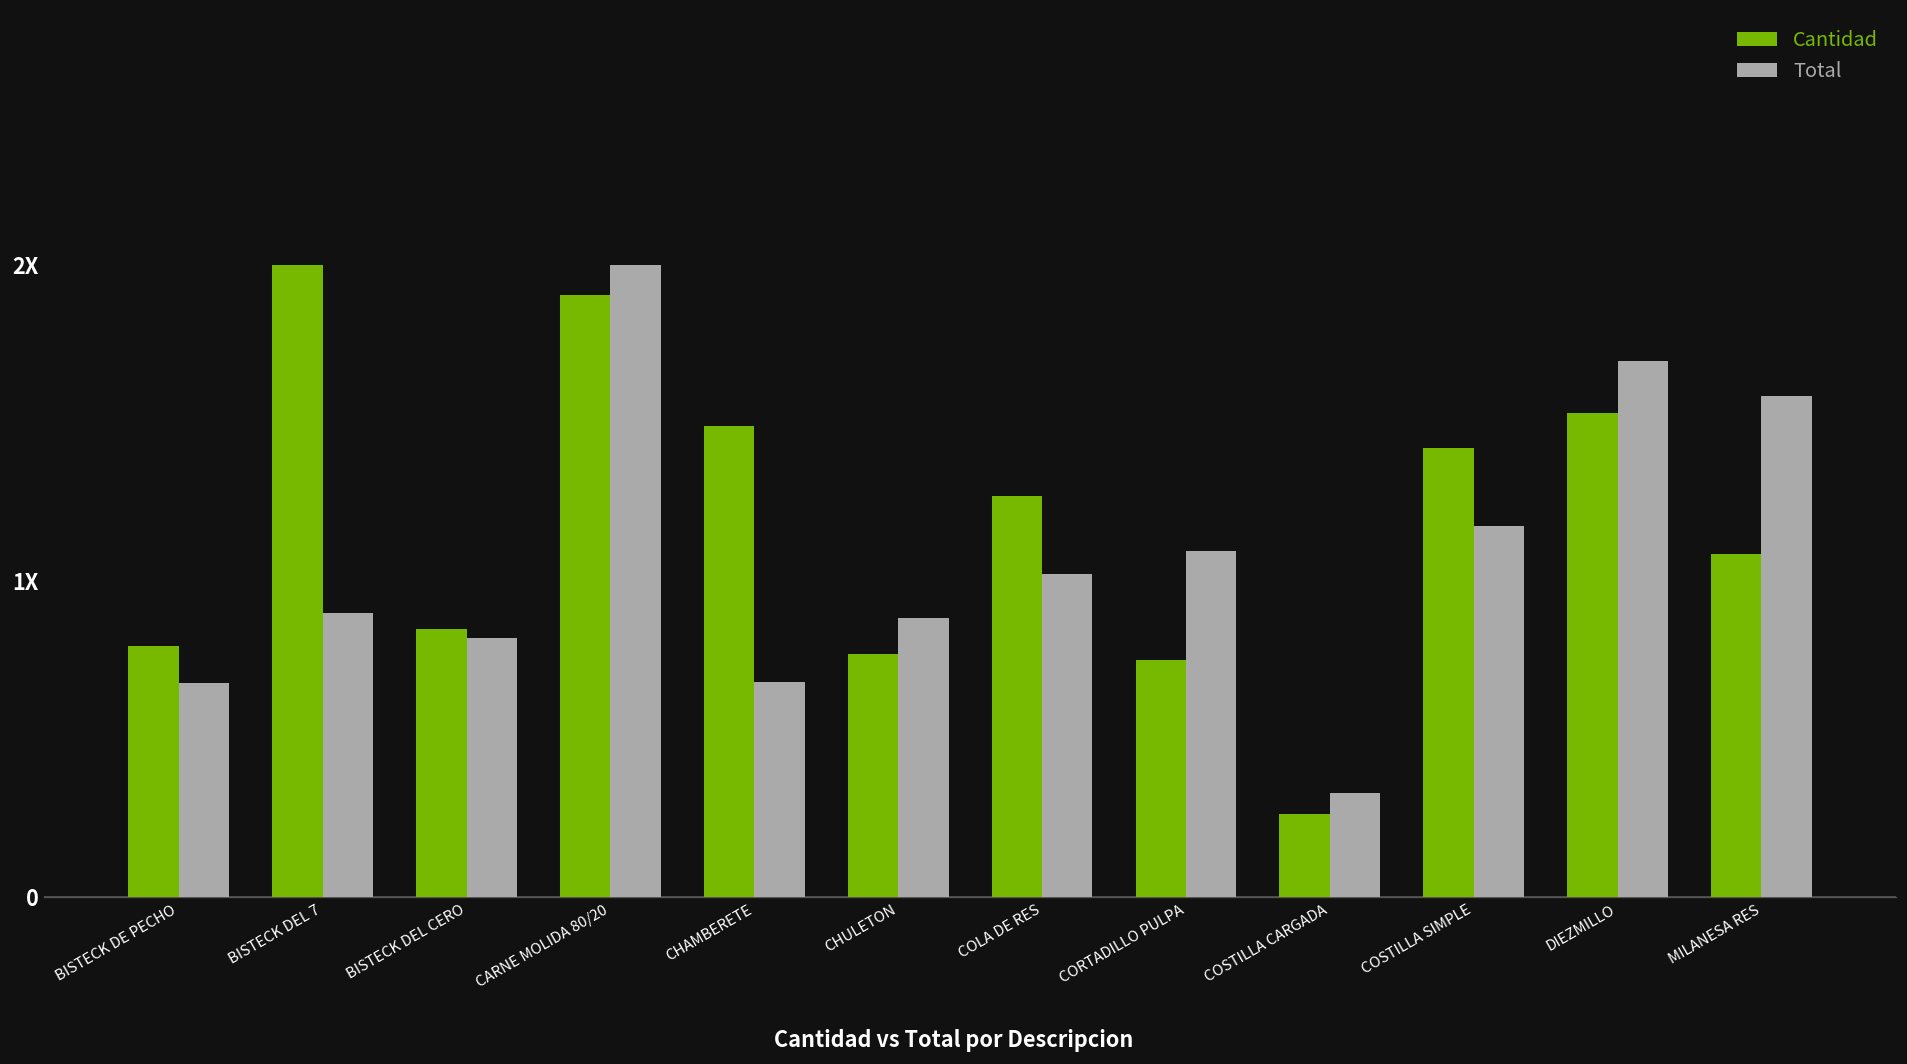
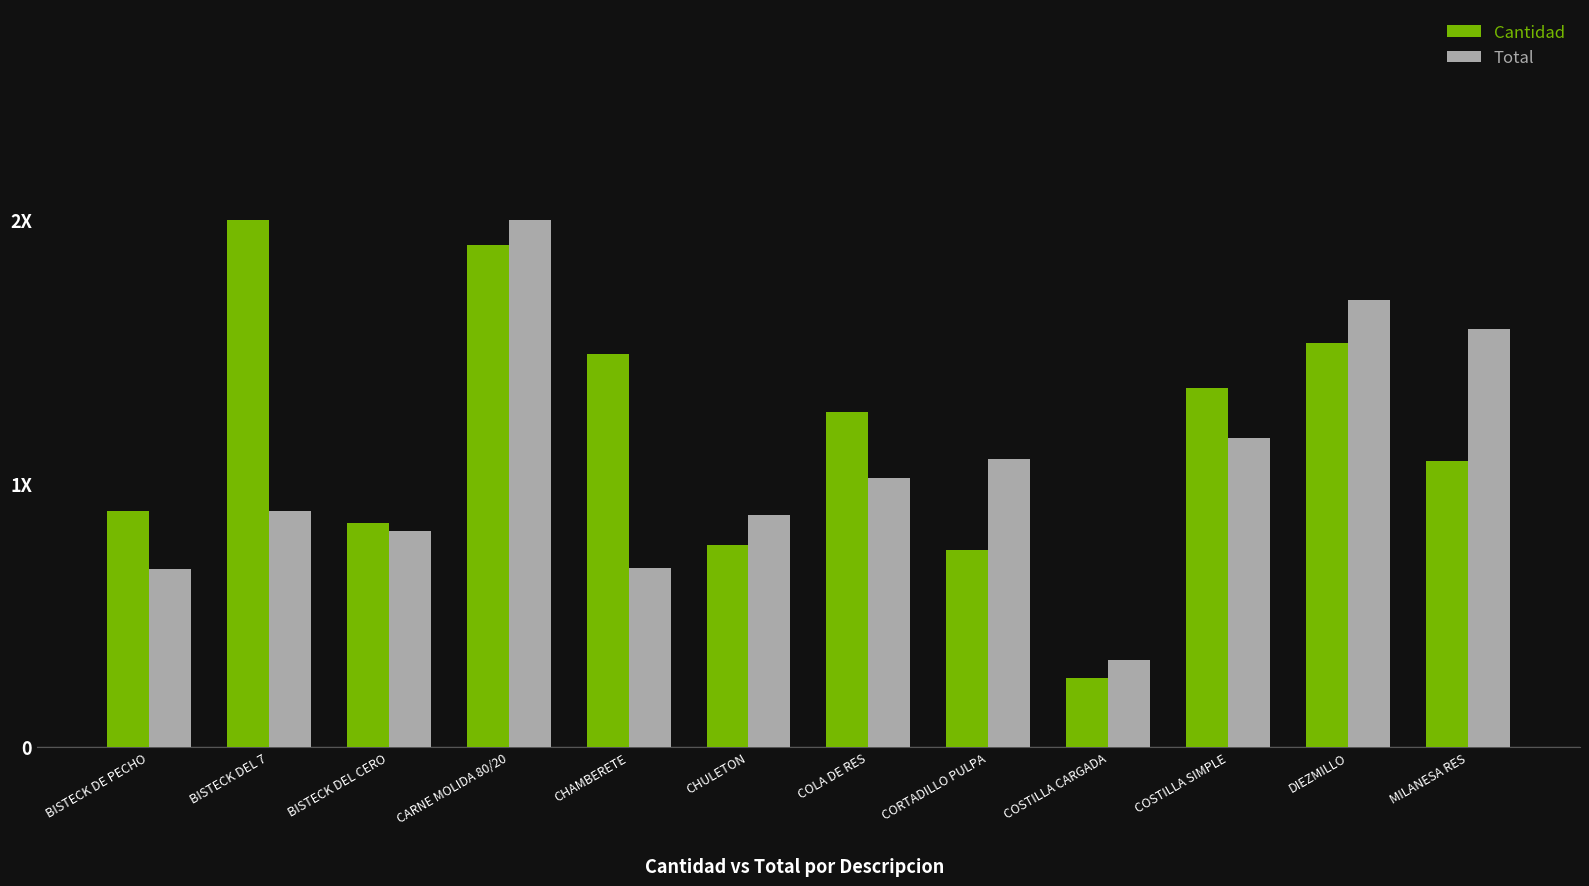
Cantidad, BISTECK DE PECHO: 0.79X -> 0.89X
Cantidad, COSTILLA SIMPLE: 1.42X -> 1.36X
